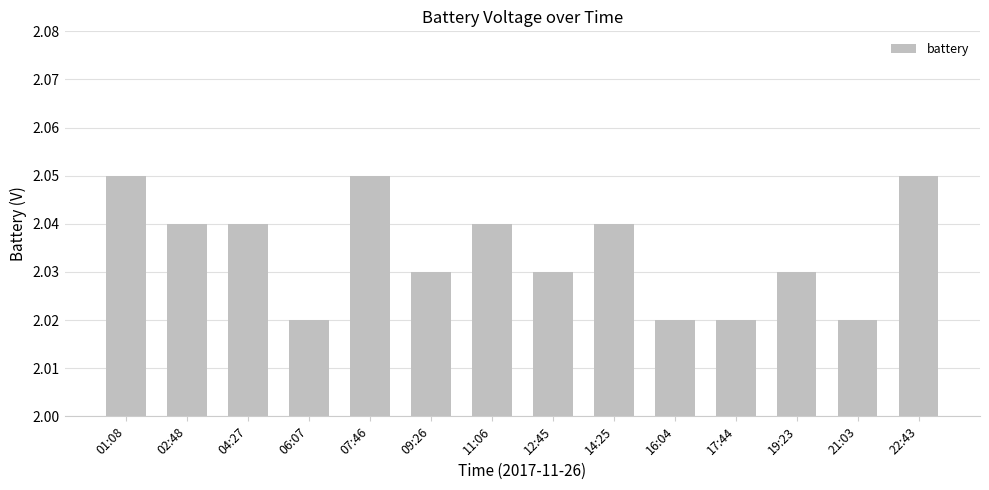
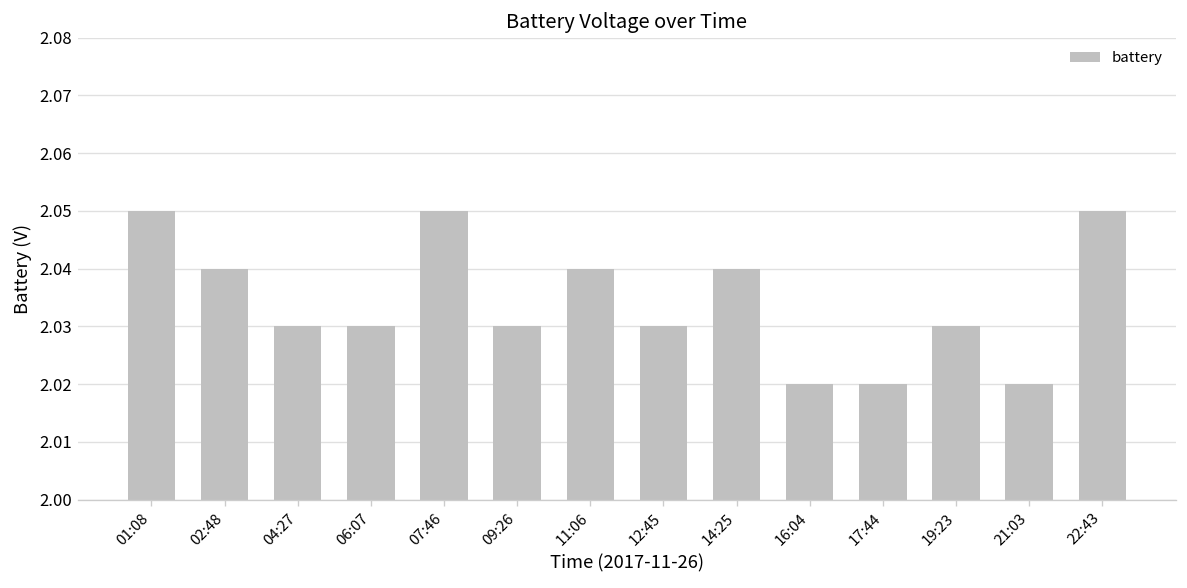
04:27: 2.04 -> 2.03
06:07: 2.02 -> 2.03
